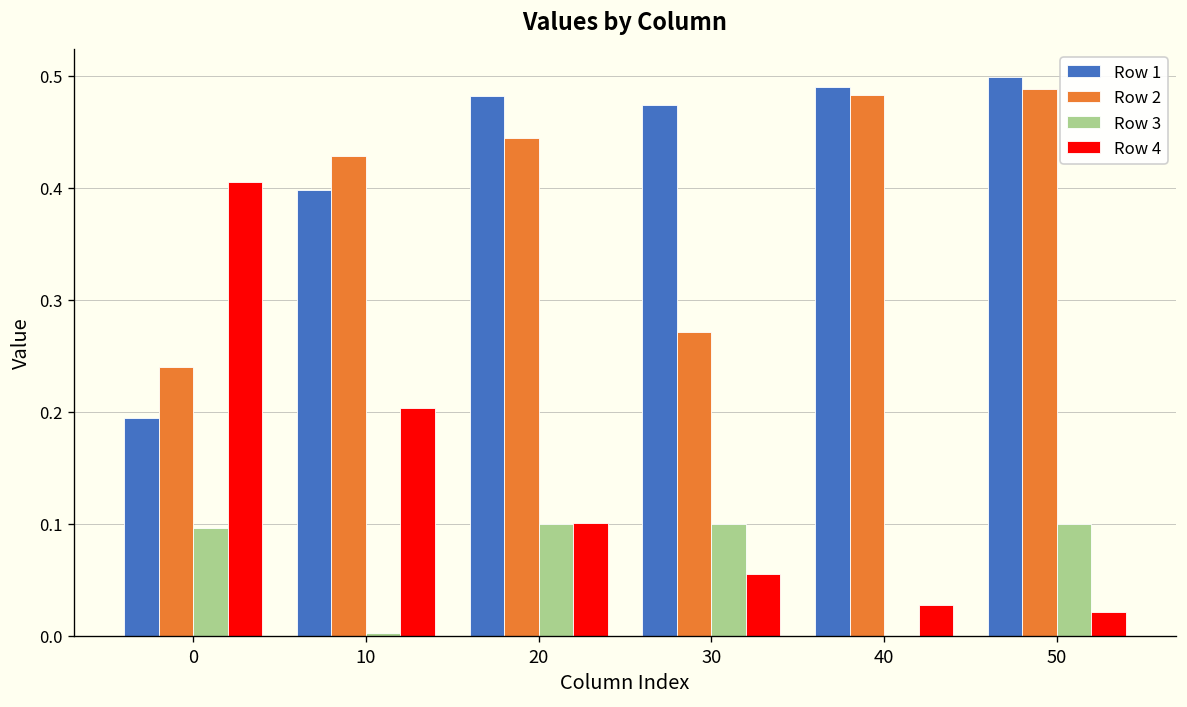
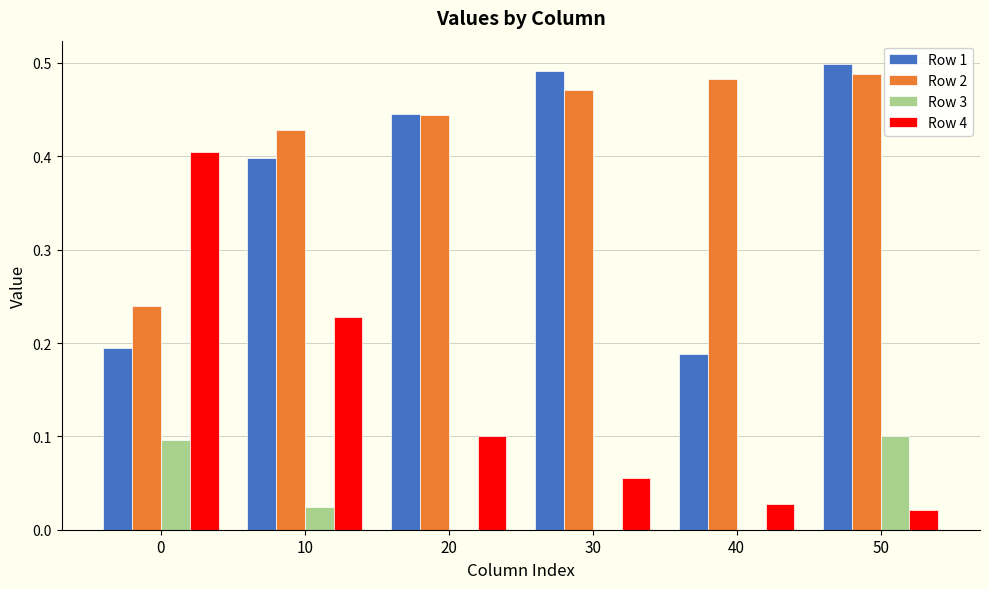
Row 3, 10: 0.00 -> 0.02
Row 4, 10: 0.20 -> 0.23
Row 1, 20: 0.48 -> 0.45
Row 3, 20: 0.1 -> 0.0
Row 1, 30: 0.47 -> 0.49
Row 2, 30: 0.27 -> 0.47
Row 3, 30: 0.1 -> 0.0
Row 1, 40: 0.49 -> 0.19
